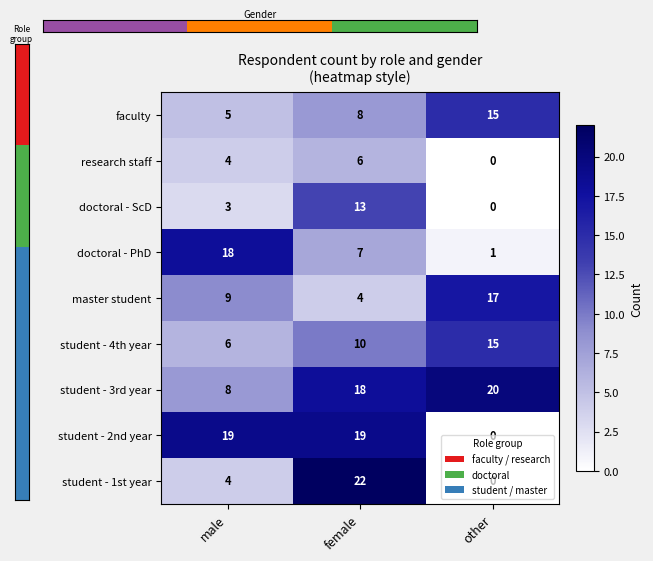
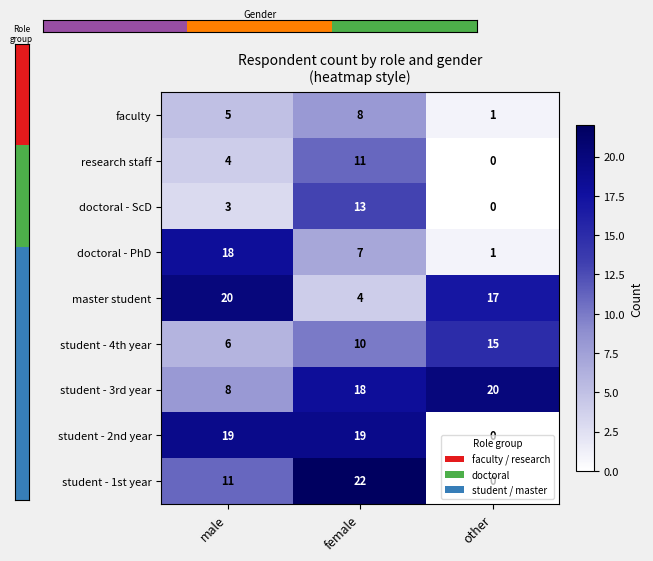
Respondent count by role and gender (heatmap style), faculty, other: 15 -> 1
Respondent count by role and gender (heatmap style), research staff, female: 6 -> 11
Respondent count by role and gender (heatmap style), master student, male: 9 -> 20
Respondent count by role and gender (heatmap style), student - 1st year, male: 4 -> 11
